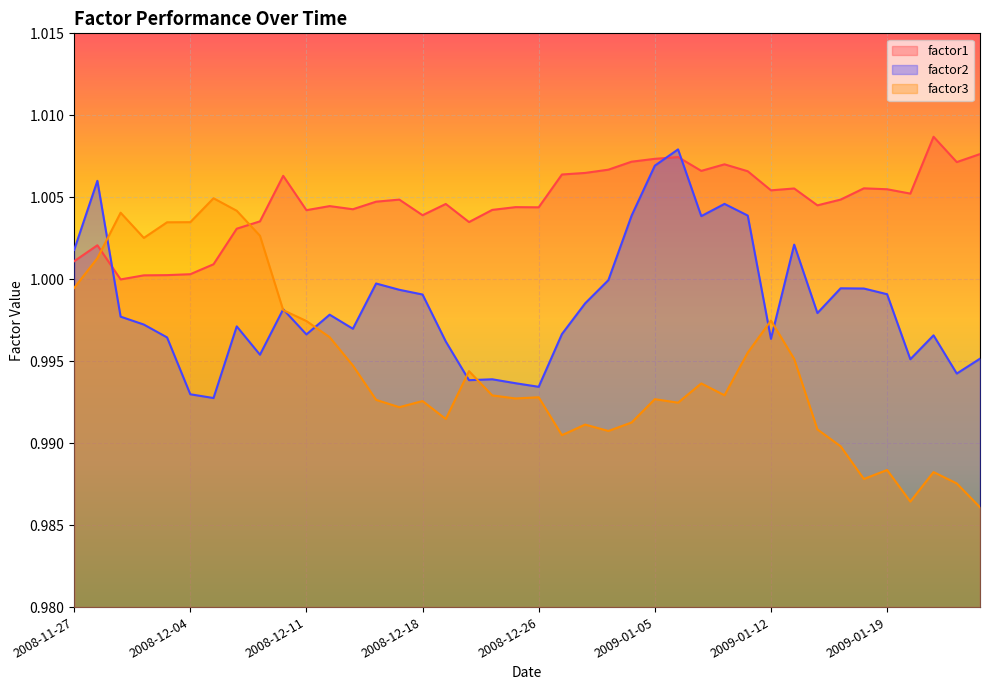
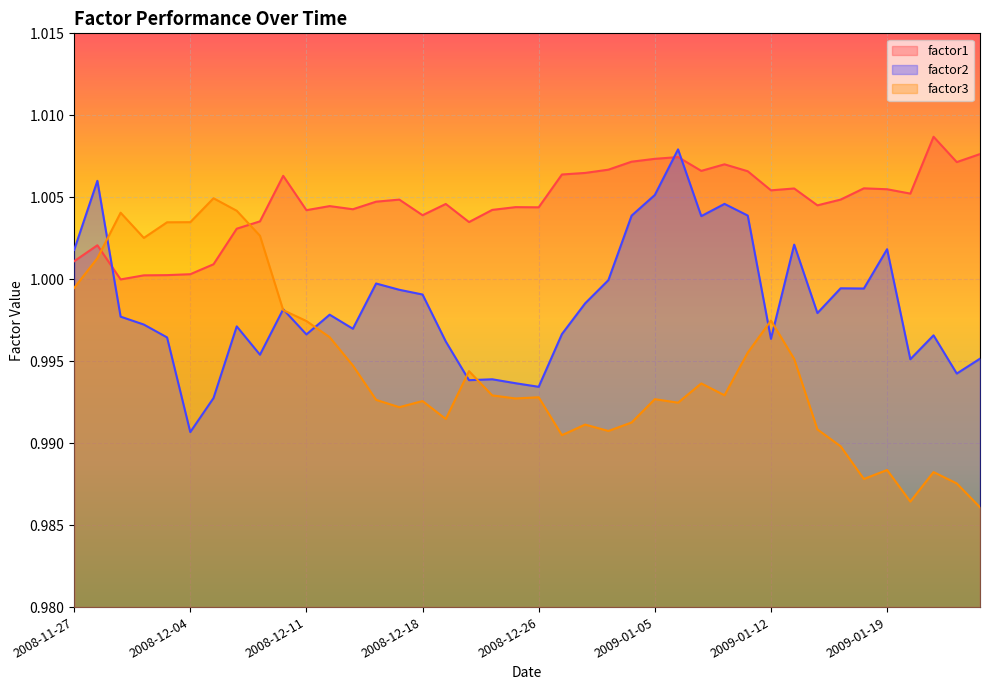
factor2, 2008-12-04: 0.9930 -> 0.9907
factor2, 2009-01-05: 1.0069 -> 1.0051
factor2, 2009-01-19: 0.9991 -> 1.0018
